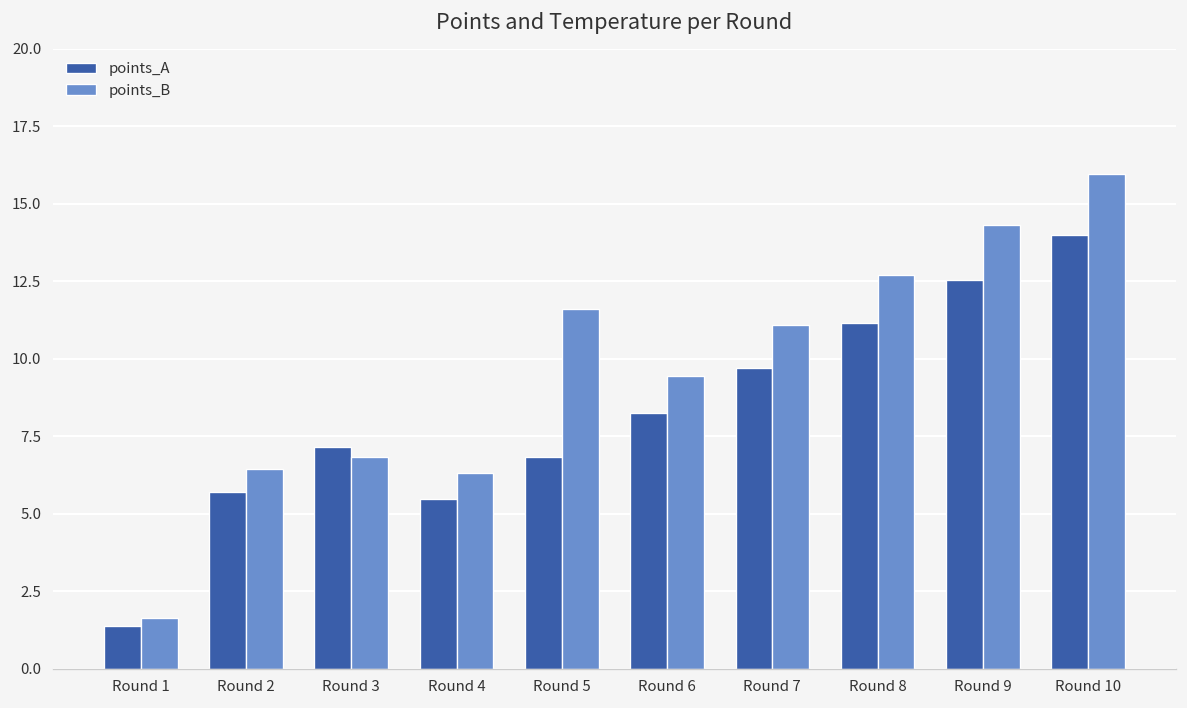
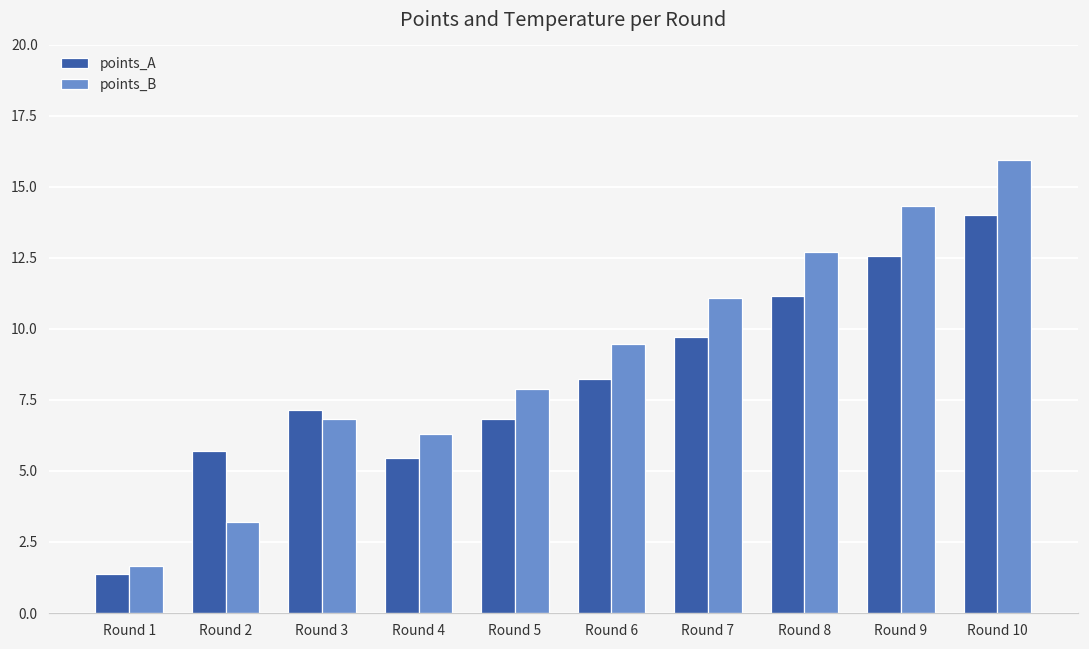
points_B, Round 2: 6.5 -> 3.2
points_B, Round 5: 11.6 -> 7.9
